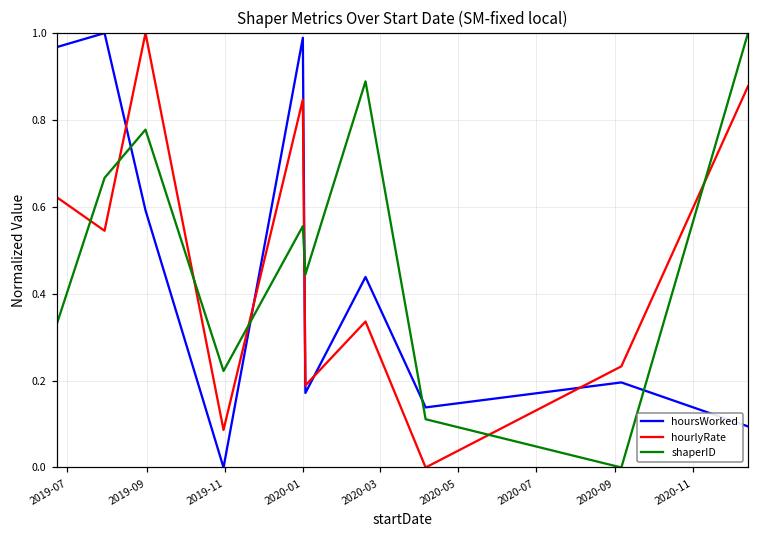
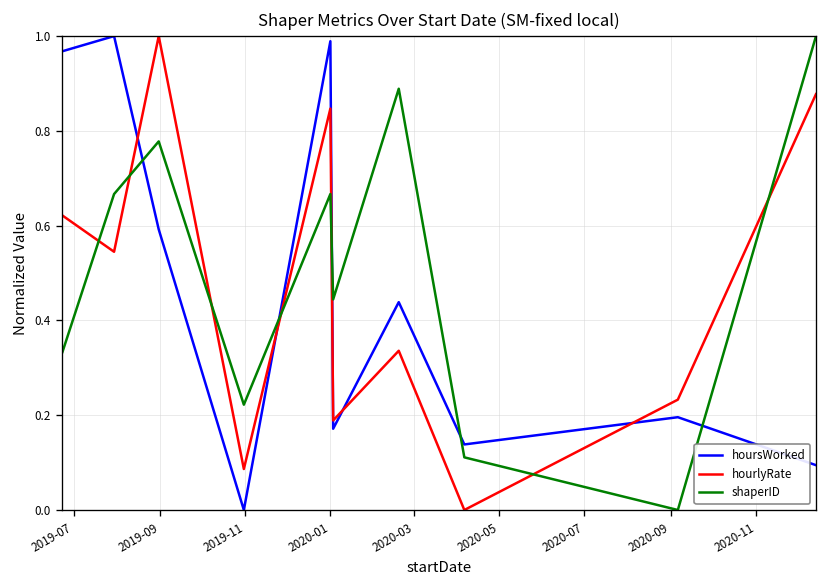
shaperID, 2020-01: 0.56 -> 0.67
